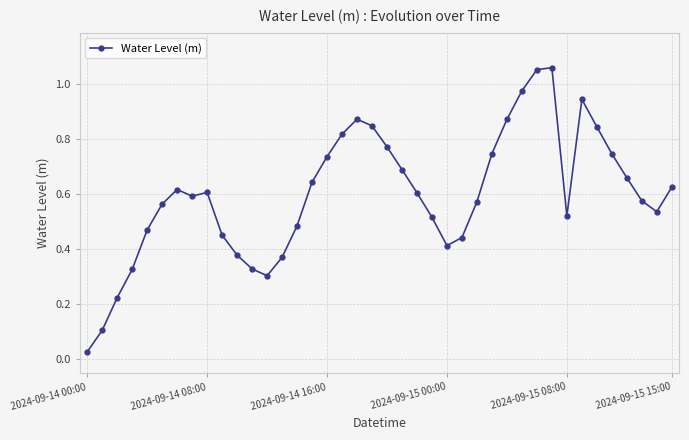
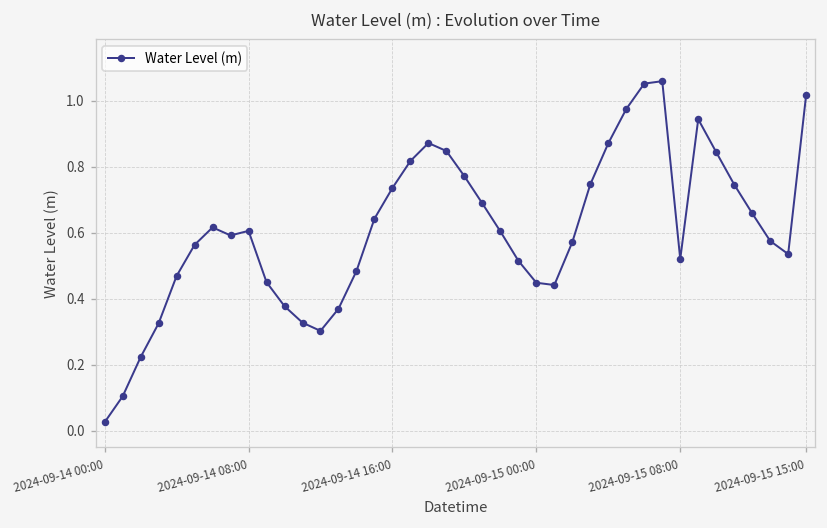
2024-09-15 00:00: 0.41 -> 0.45
2024-09-15 15:00: 0.62 -> 1.02
